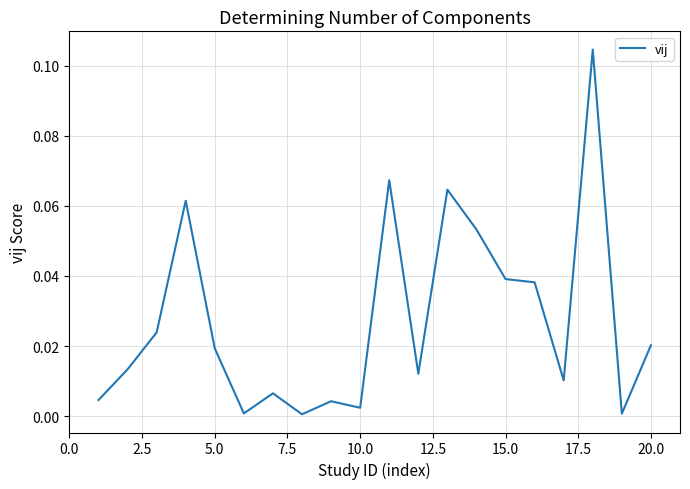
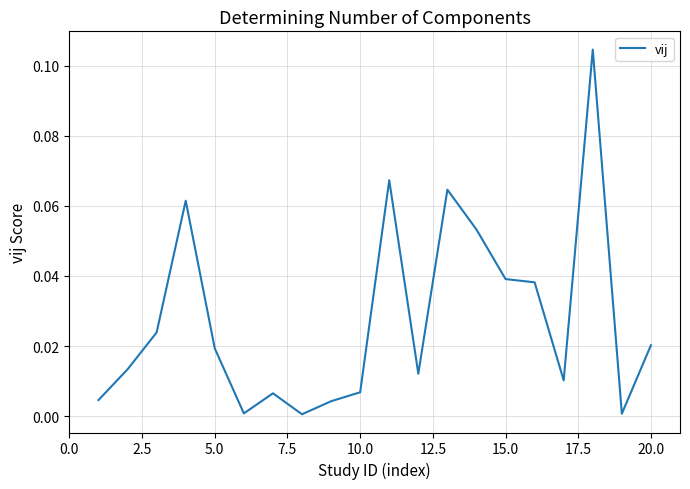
10.0: 0.002 -> 0.007
